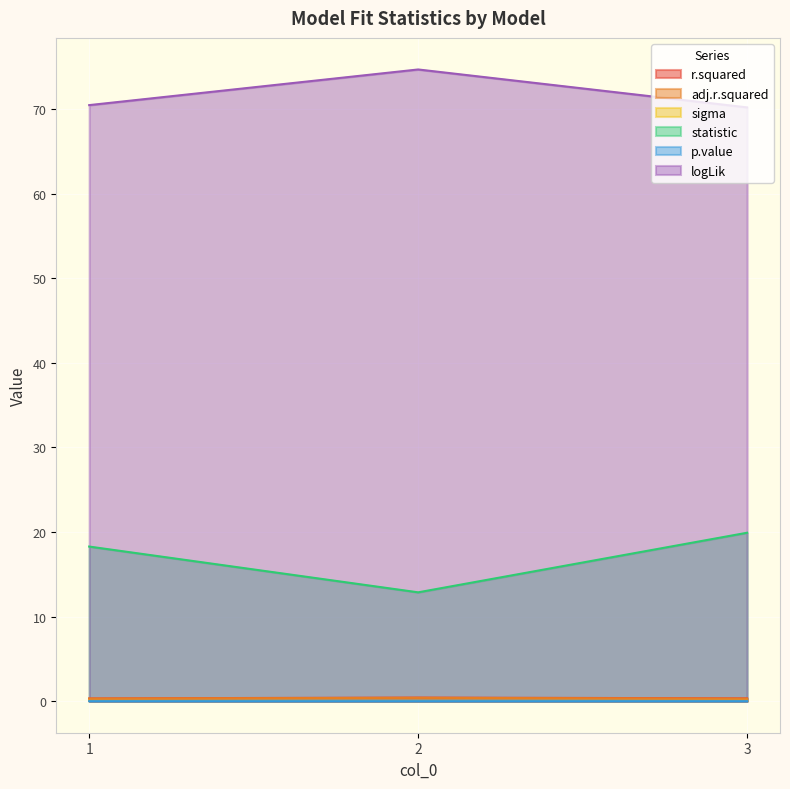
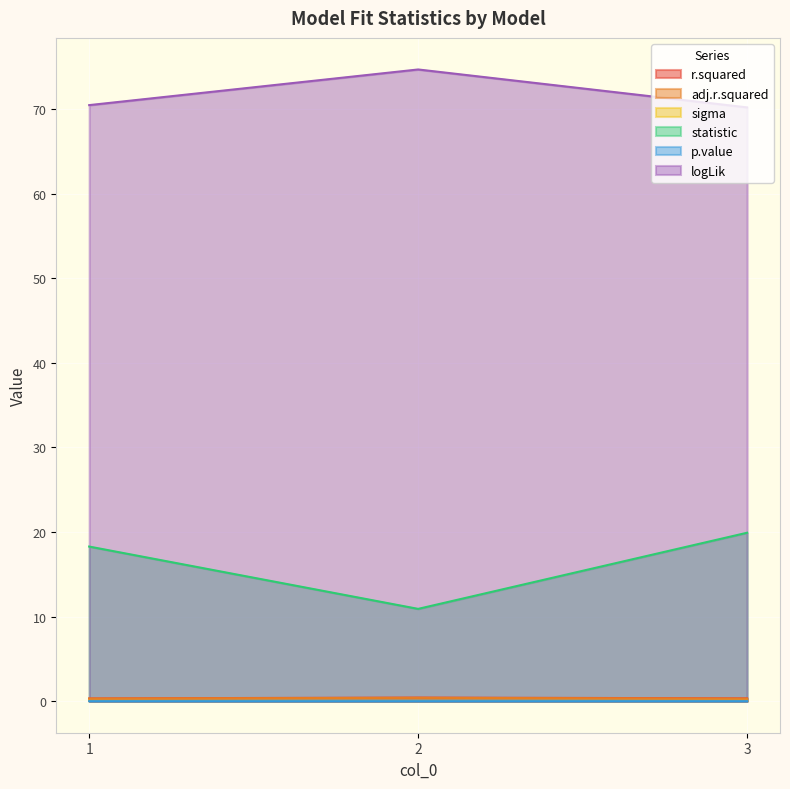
statistic, 2: 13 -> 11
